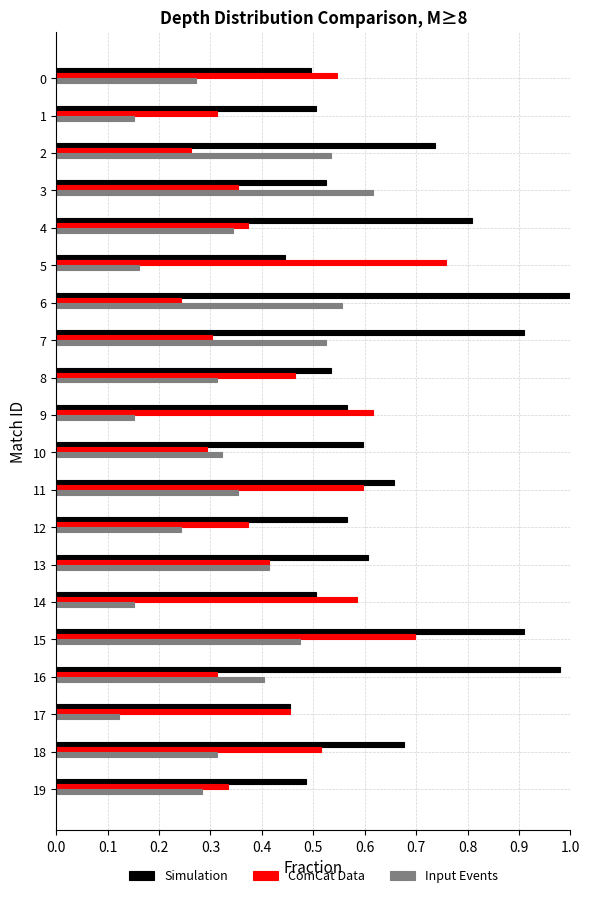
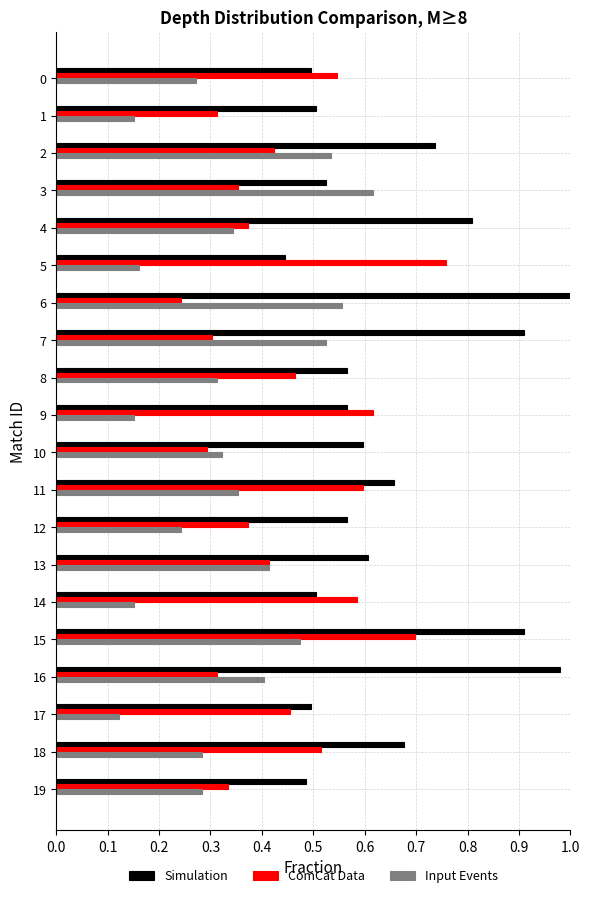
ComCat Data, 2: 0.26 -> 0.42
Simulation, 8: 0.54 -> 0.57
Simulation, 17: 0.45 -> 0.49
Input Events, 18: 0.31 -> 0.28
